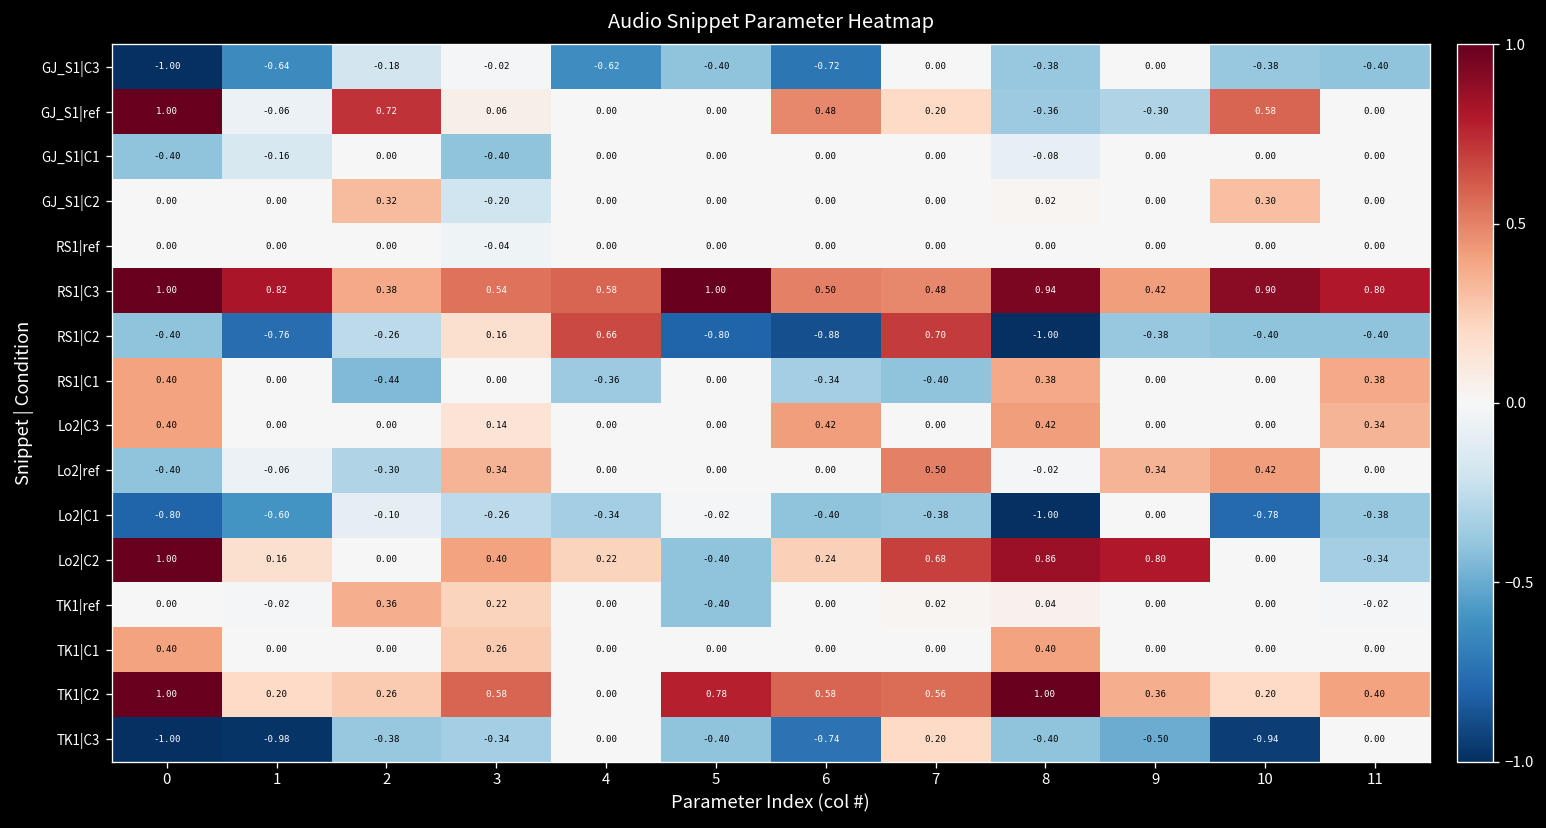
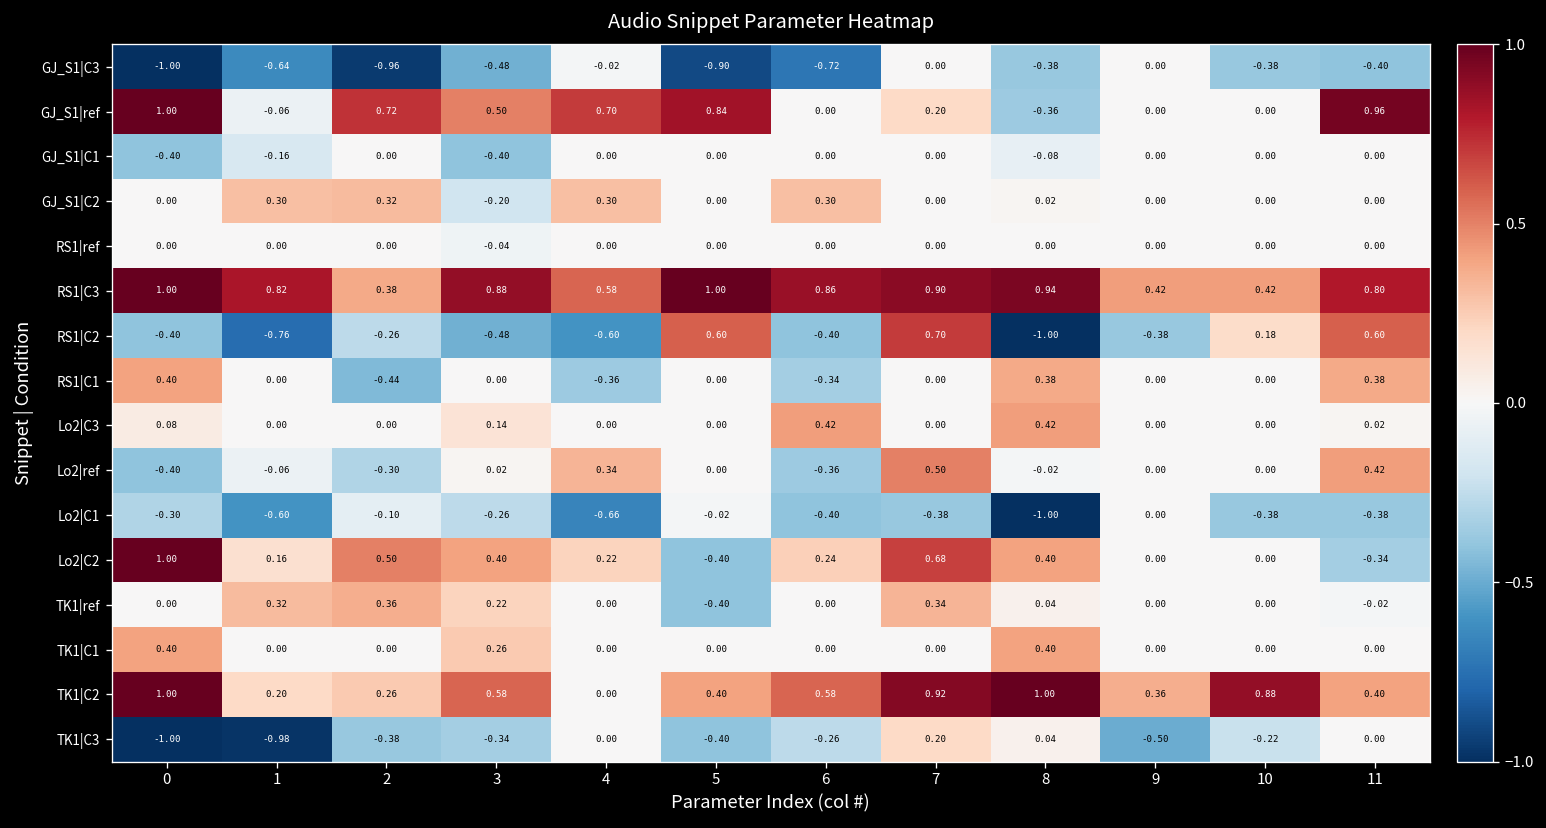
GJ_S1|C3, 2: -0.18 -> -0.96
GJ_S1|C3, 3: -0.02 -> -0.48
GJ_S1|C3, 4: -0.62 -> -0.02
GJ_S1|C3, 5: -0.40 -> -0.90
GJ_S1|ref, 3: 0.06 -> 0.50
GJ_S1|ref, 4: 0.00 -> 0.70
GJ_S1|ref, 5: 0.00 -> 0.84
GJ_S1|ref, 6: 0.48 -> 0.00
GJ_S1|ref, 9: -0.30 -> 0.00
GJ_S1|ref, 10: 0.58 -> 0.00
GJ_S1|ref, 11: 0.00 -> 0.96
GJ_S1|C2, 1: 0.00 -> 0.30
GJ_S1|C2, 4: 0.00 -> 0.30
GJ_S1|C2, 6: 0.00 -> 0.30
GJ_S1|C2, 10: 0.30 -> 0.00
RS1|C3, 3: 0.54 -> 0.88
RS1|C3, 6: 0.50 -> 0.86
RS1|C3, 7: 0.48 -> 0.90
RS1|C3, 10: 0.90 -> 0.42
RS1|C2, 3: 0.16 -> -0.48
RS1|C2, 4: 0.66 -> -0.60
RS1|C2, 5: -0.80 -> 0.60
RS1|C2, 6: -0.88 -> -0.40
RS1|C2, 10: -0.40 -> 0.18
RS1|C2, 11: -0.40 -> 0.60
RS1|C1, 7: -0.40 -> 0.00
Lo2|C3, 0: 0.40 -> 0.08
Lo2|C3, 11: 0.34 -> 0.02
Lo2|ref, 3: 0.34 -> 0.02
Lo2|ref, 4: 0.00 -> 0.34
Lo2|ref, 6: 0.00 -> -0.36
Lo2|ref, 9: 0.34 -> 0.00
Lo2|ref, 10: 0.42 -> 0.00
Lo2|ref, 11: 0.00 -> 0.42
Lo2|C1, 0: -0.80 -> -0.30
Lo2|C1, 4: -0.34 -> -0.66
Lo2|C1, 10: -0.78 -> -0.38
Lo2|C2, 2: 0.00 -> 0.50
Lo2|C2, 8: 0.86 -> 0.40
Lo2|C2, 9: 0.80 -> 0.00
TK1|ref, 1: -0.02 -> 0.32
TK1|ref, 7: 0.02 -> 0.34
TK1|C2, 5: 0.78 -> 0.40
TK1|C2, 7: 0.56 -> 0.92
TK1|C2, 10: 0.20 -> 0.88
TK1|C3, 6: -0.74 -> -0.26
TK1|C3, 8: -0.40 -> 0.04
TK1|C3, 10: -0.94 -> -0.22
